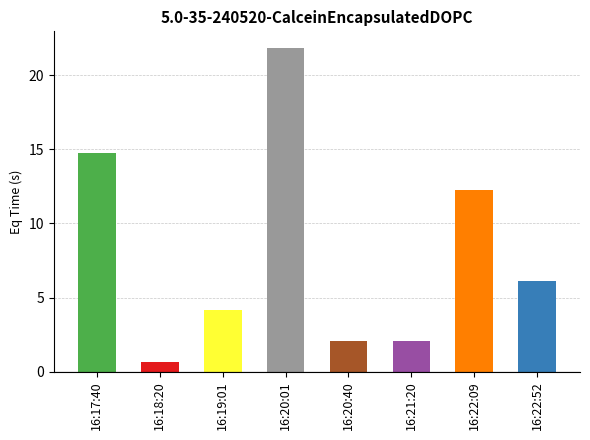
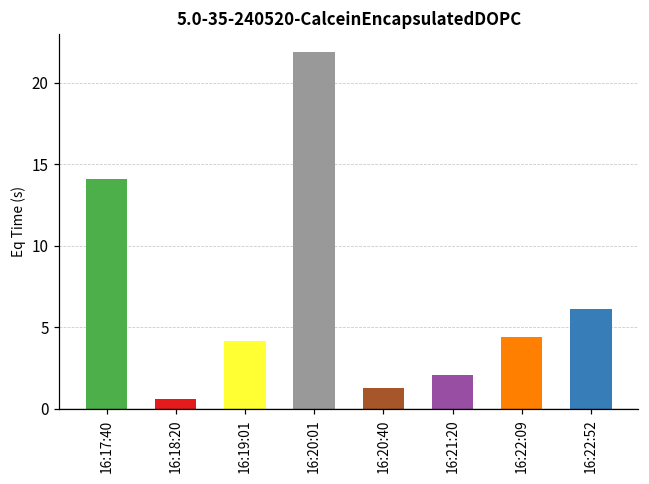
16:17:40: 14.8 -> 14.1
16:20:40: 2.1 -> 1.3
16:22:09: 12.3 -> 4.4
